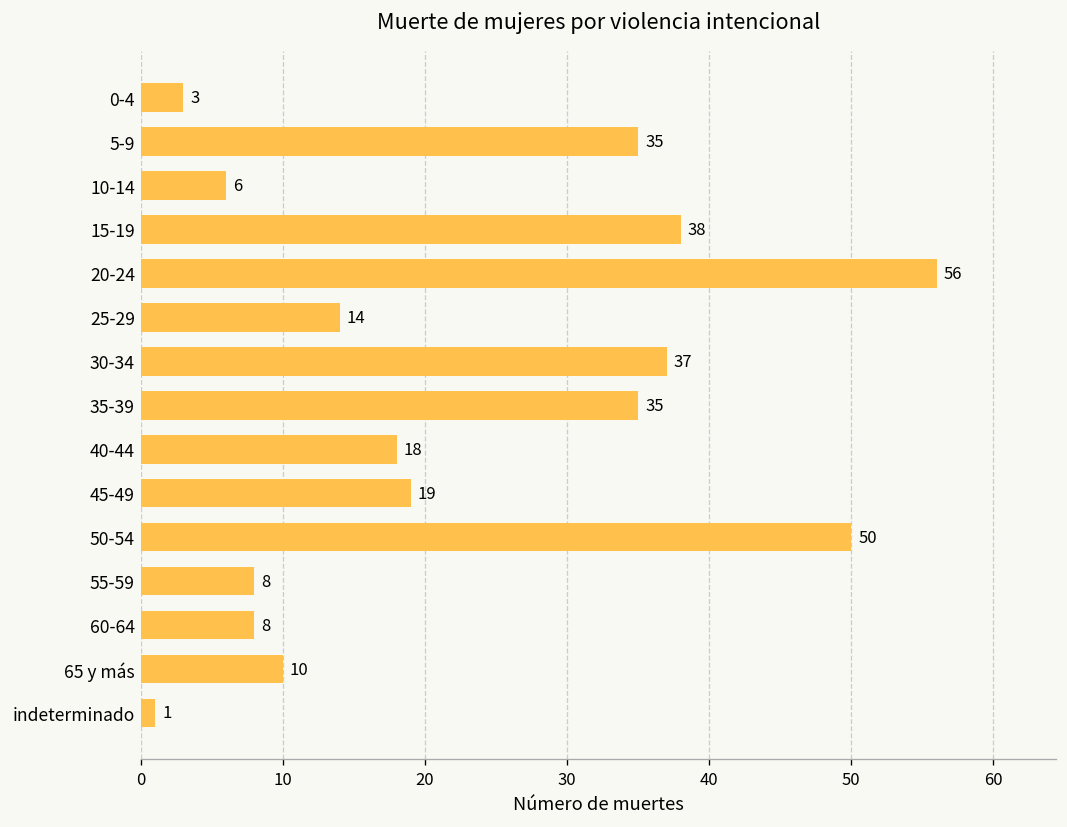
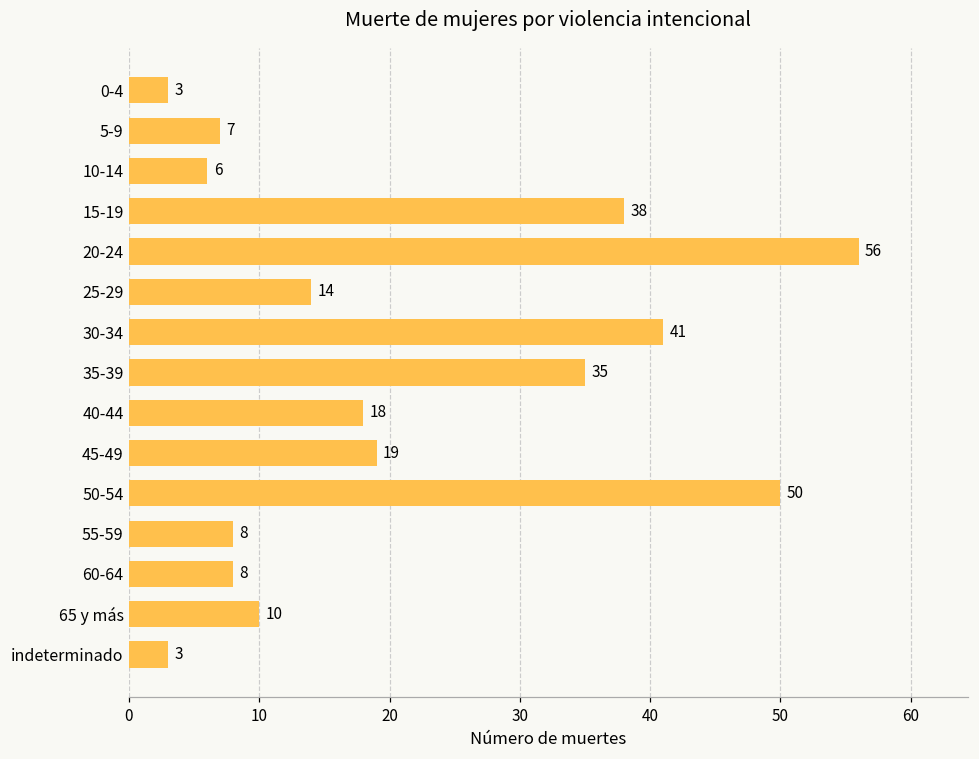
5-9: 35 -> 7
30-34: 37 -> 41
indeterminado: 1 -> 3
